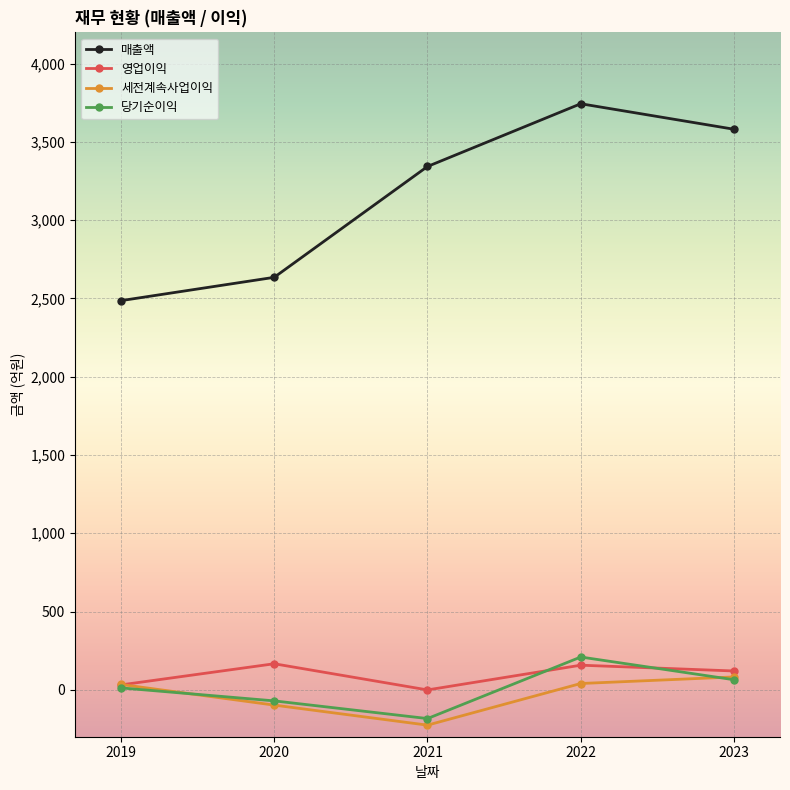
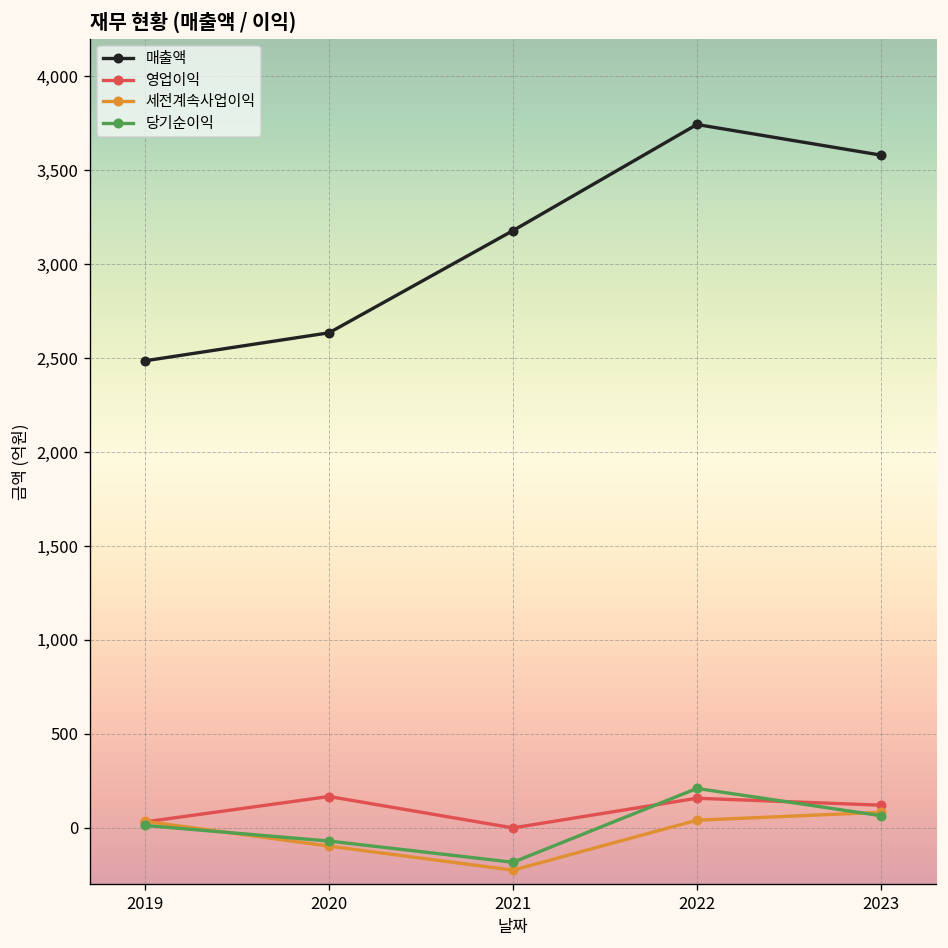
매출액, 2021: 3,340 -> 3,180
